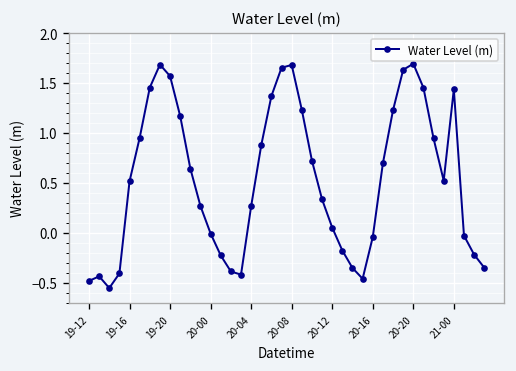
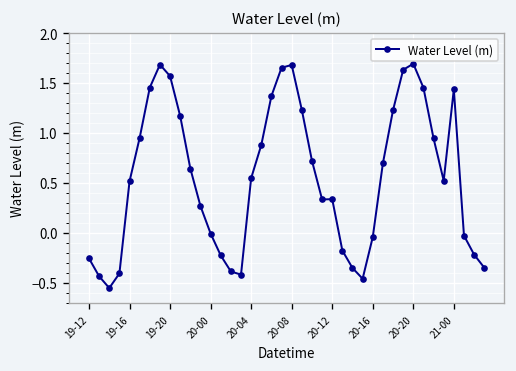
19-12: -0.5 -> -0.3
20-04: 0.3 -> 0.5
20-12: 0.1 -> 0.3
